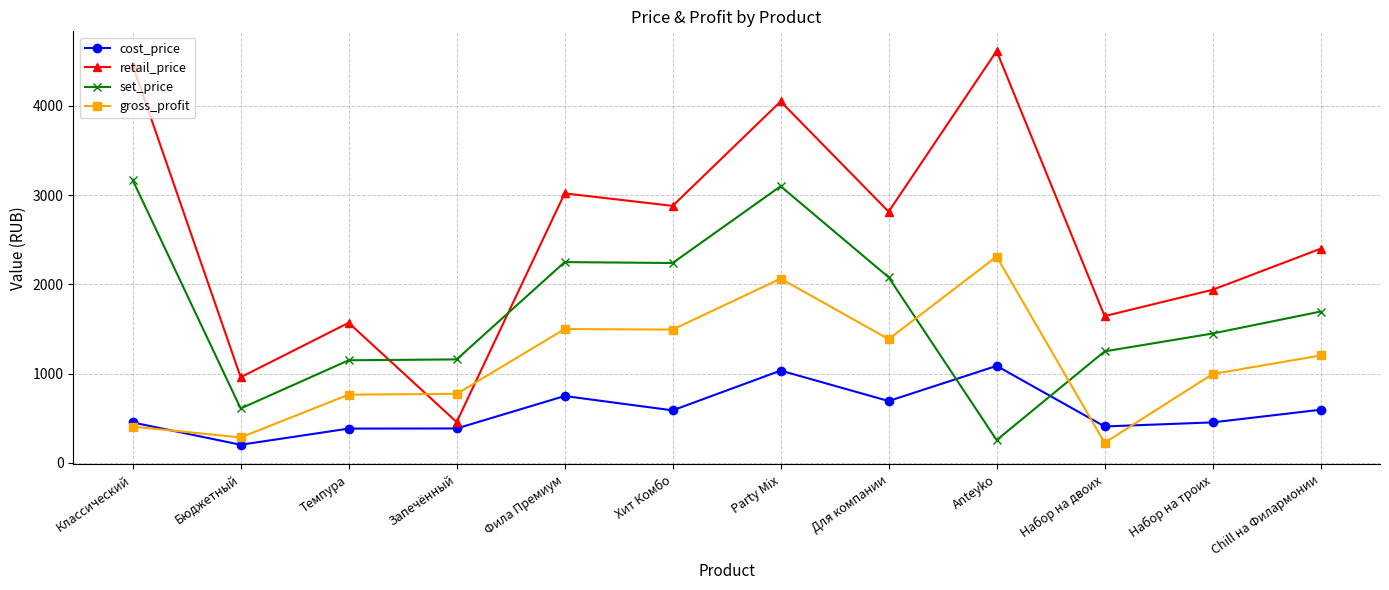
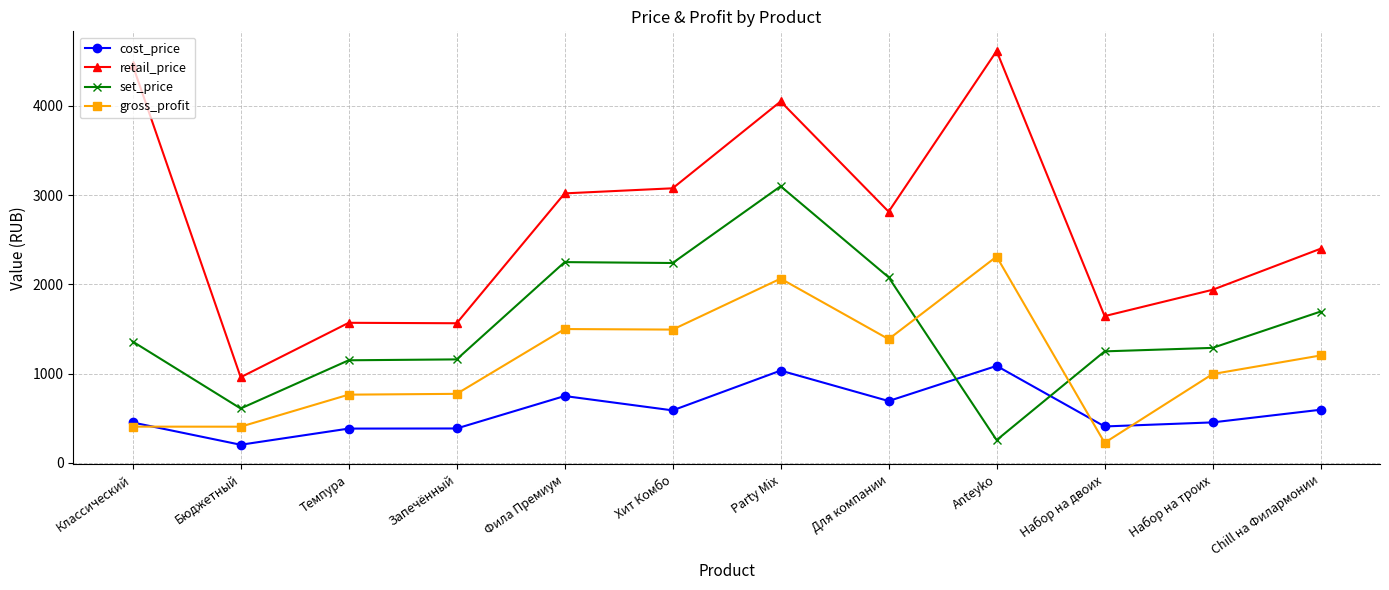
set_price, Классический: 3200 -> 1400
gross_profit, Бюджетный: 300 -> 400
retail_price, Запечённый: 500 -> 1600
retail_price, Хит Комбо: 2900 -> 3100
set_price, Набор на троих: 1500 -> 1300
